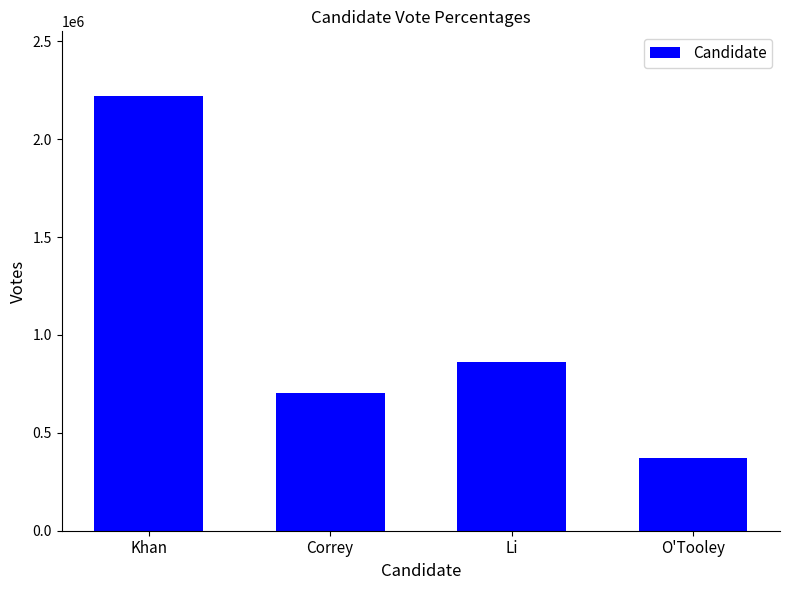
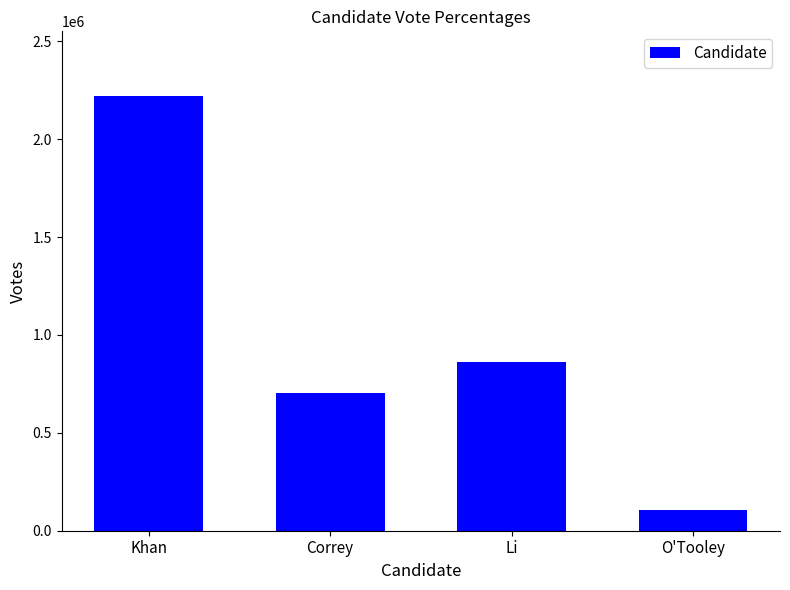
O'Tooley: 370000 -> 110000
